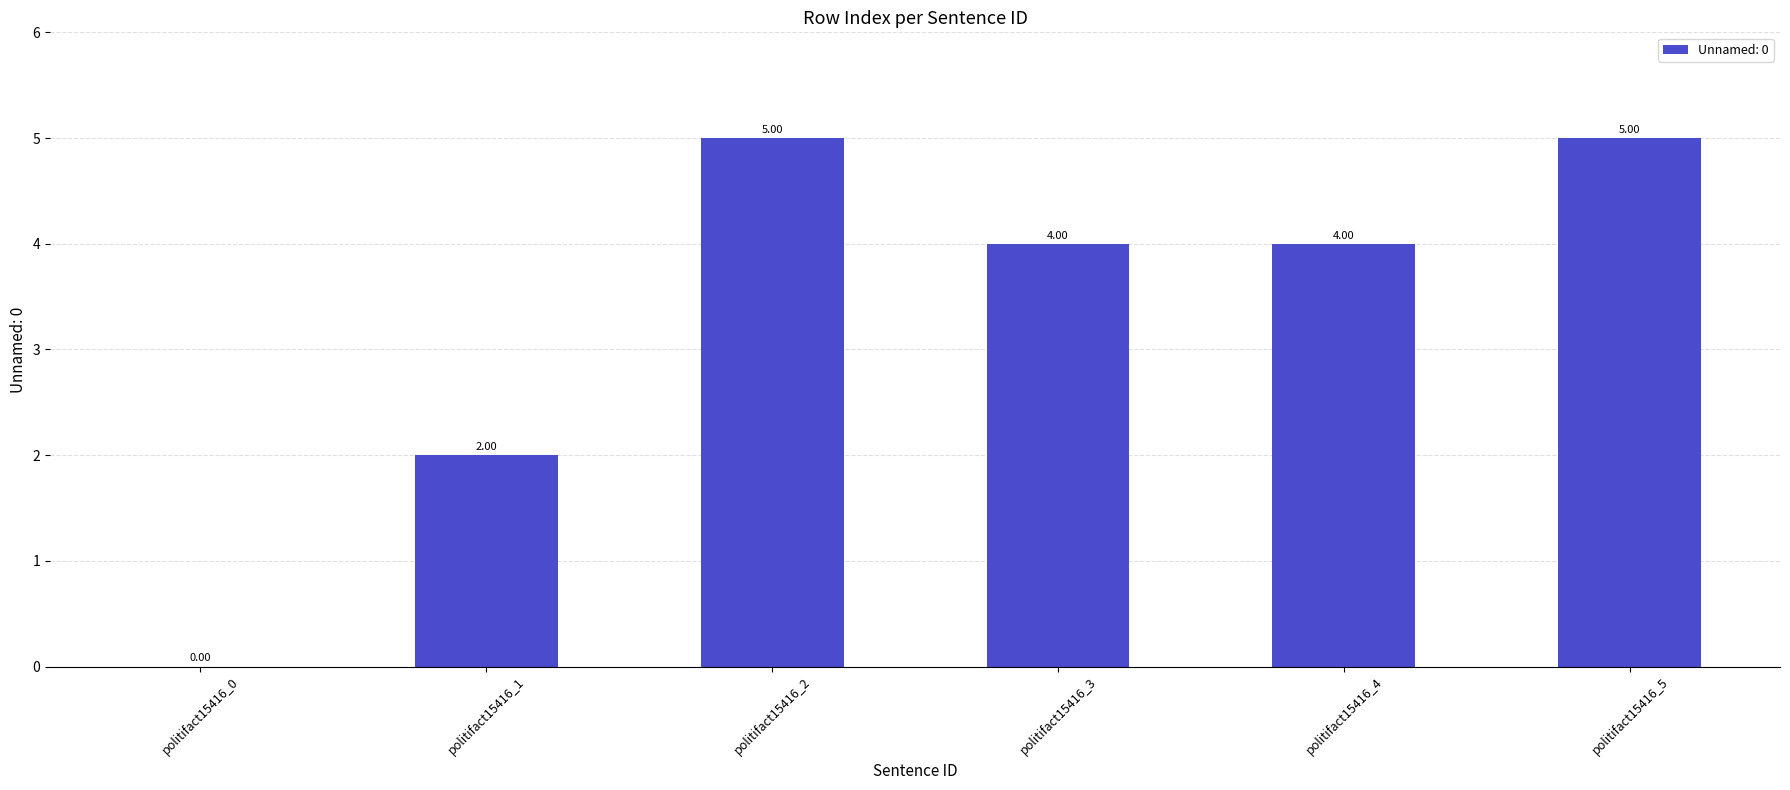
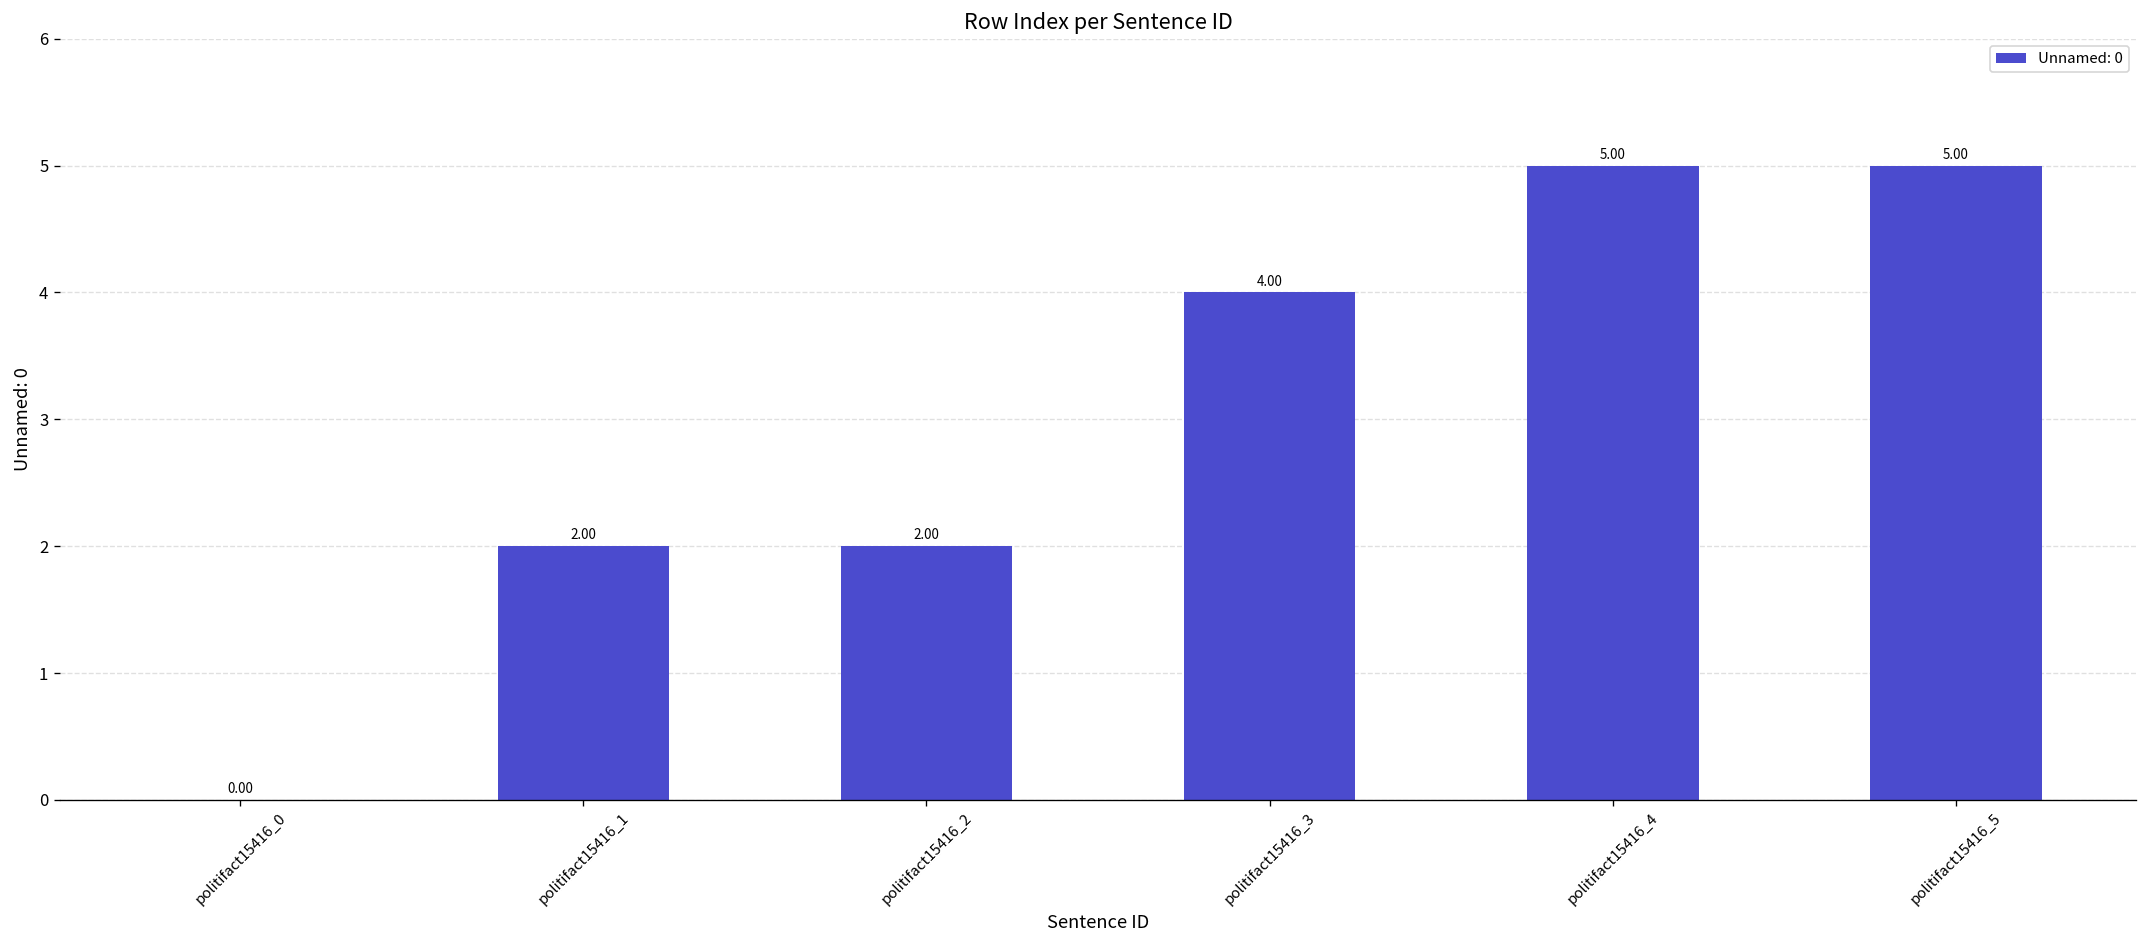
politifact15416_2: 5.00 -> 2.00
politifact15416_4: 4.00 -> 5.00
